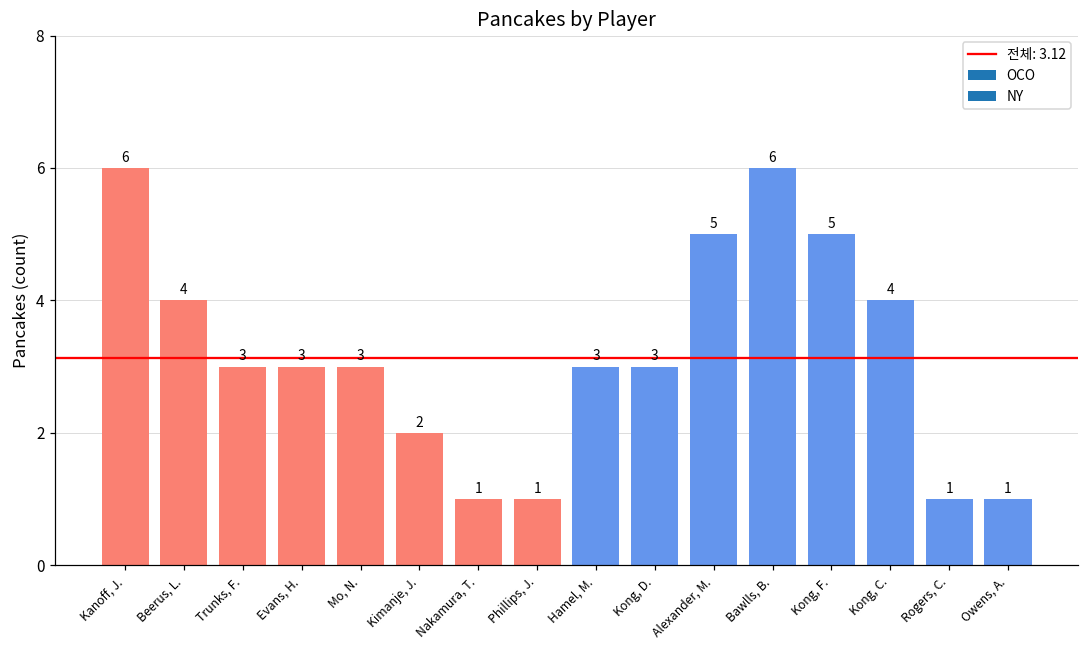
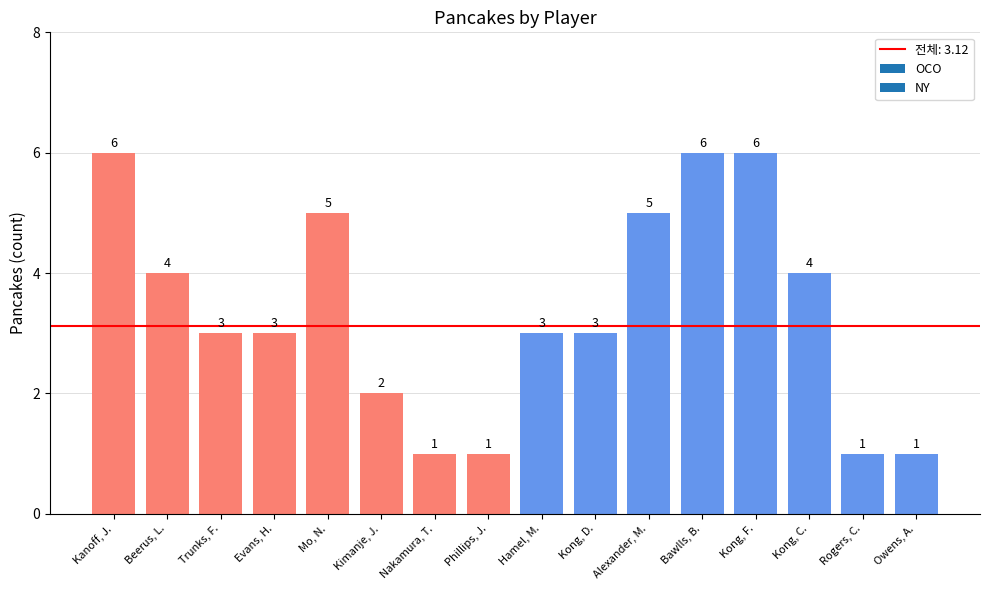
Mo, N.: 3 -> 5
Kong, F.: 5 -> 6
